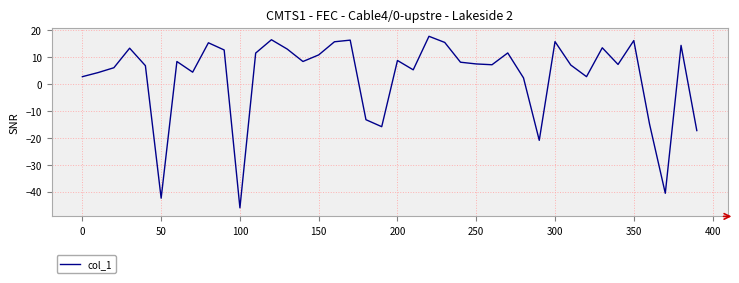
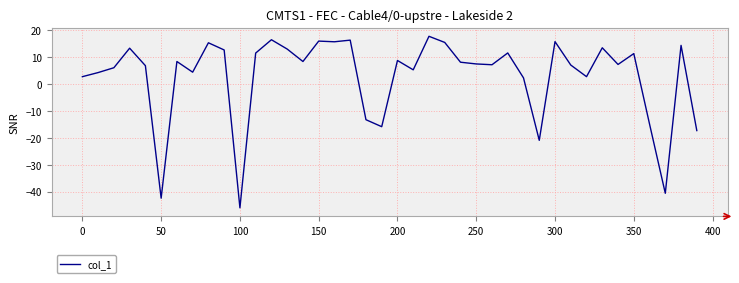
150: 11 -> 16
350: 16 -> 11
